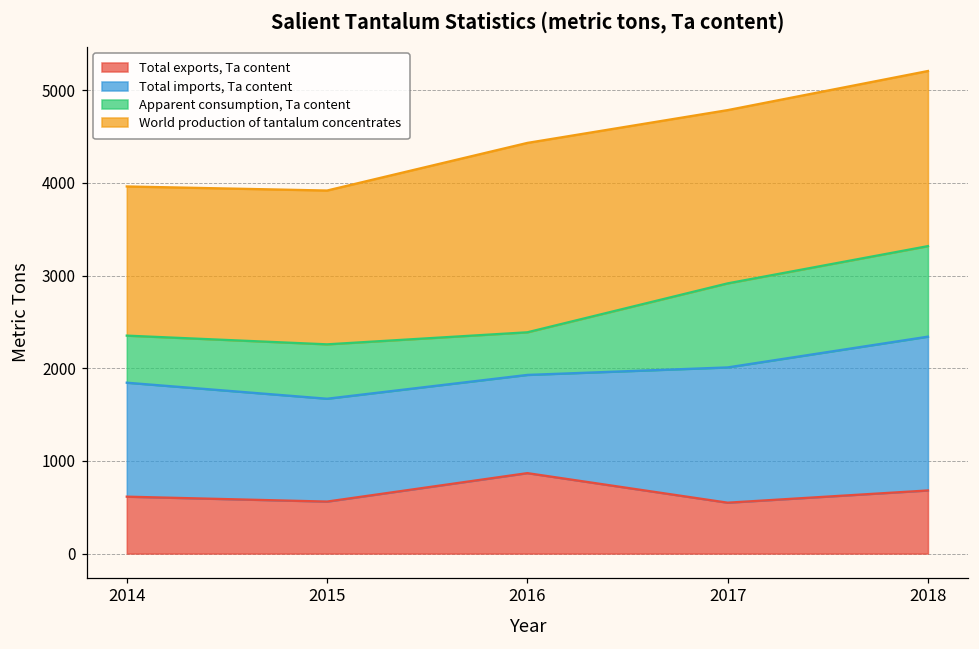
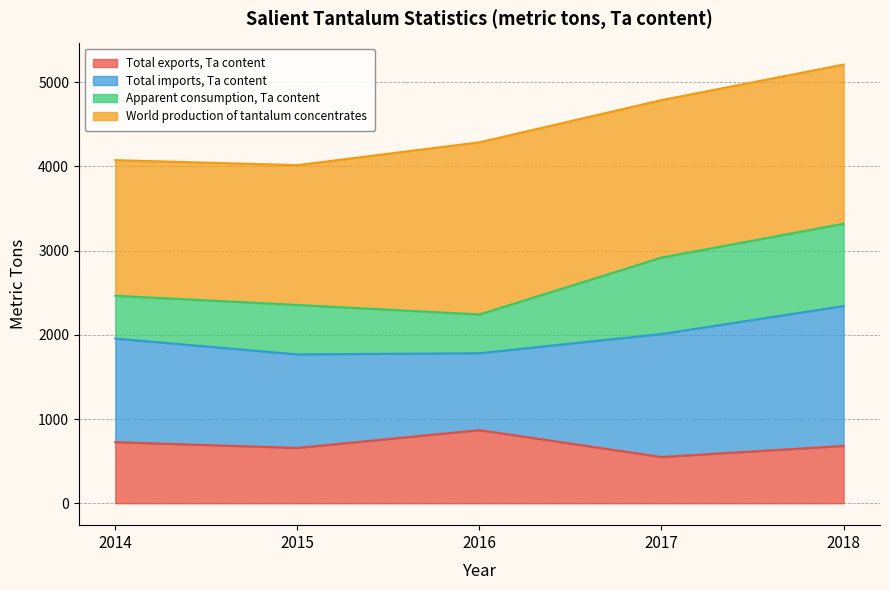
Total exports, Ta content, 2014: 600 -> 700
Total exports, Ta content, 2015: 600 -> 700
Total imports, Ta content, 2016: 1100 -> 900
